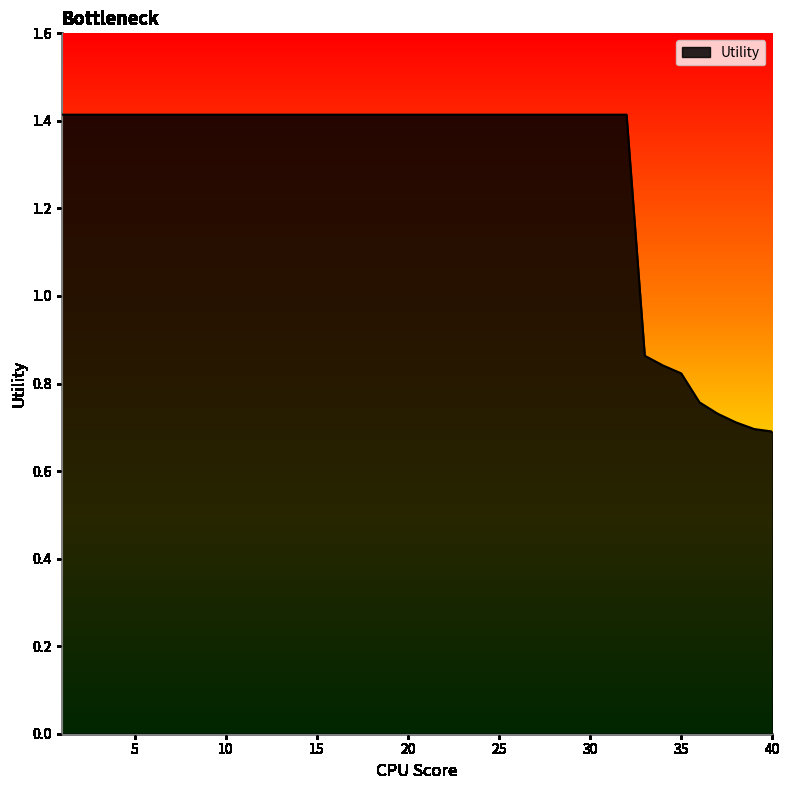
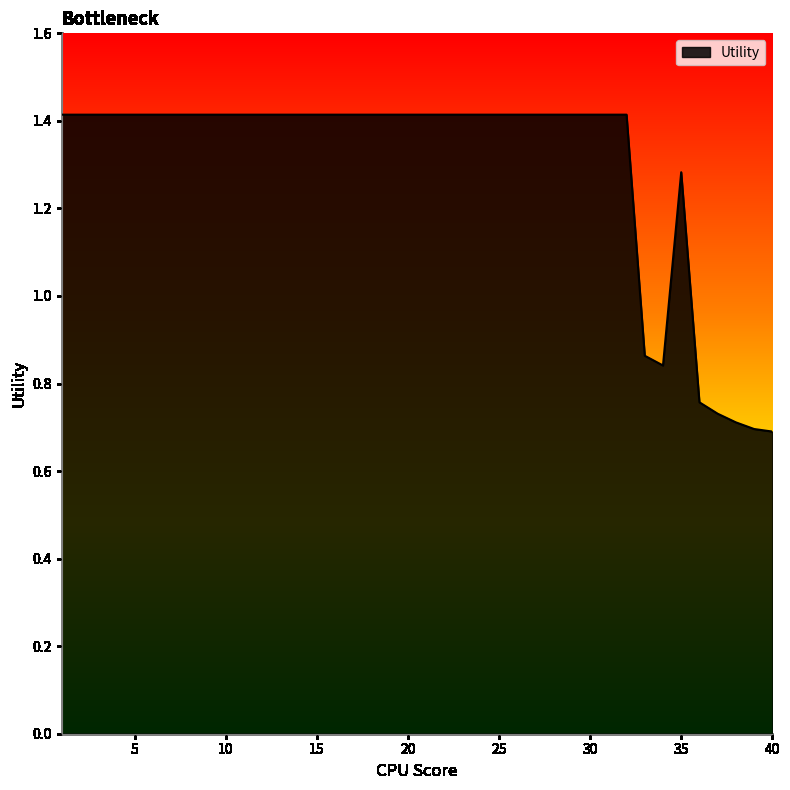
35: 0.82 -> 1.28
